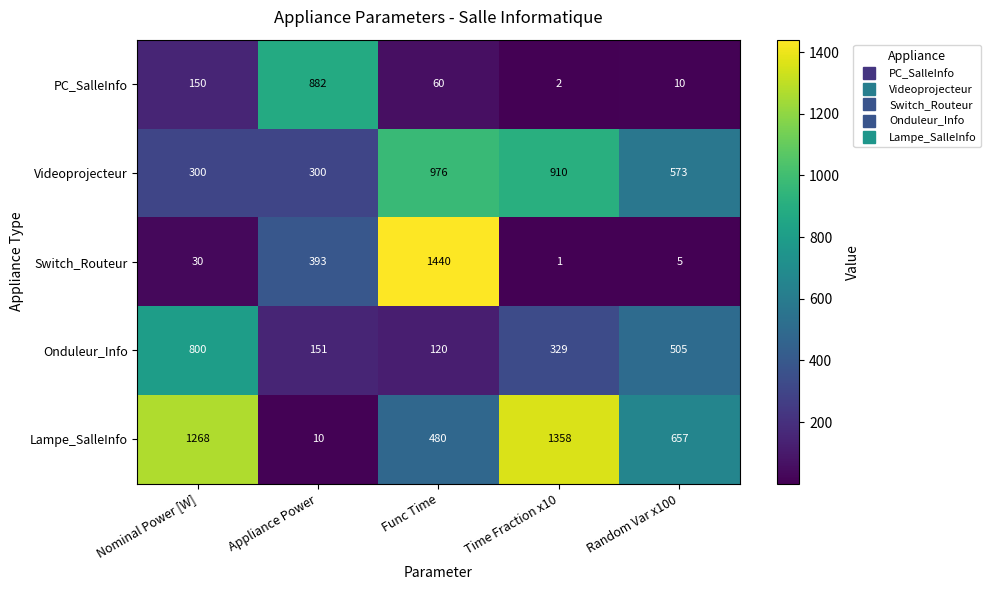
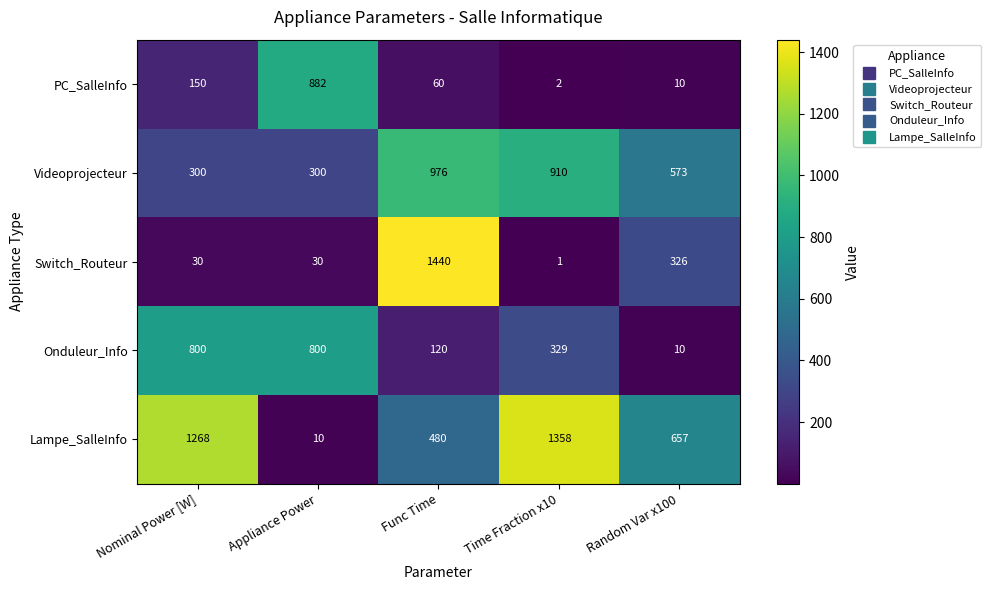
Switch_Routeur, Appliance Power: 393 -> 30
Switch_Routeur, Random Var x100: 5 -> 326
Onduleur_Info, Appliance Power: 151 -> 800
Onduleur_Info, Random Var x100: 505 -> 10
